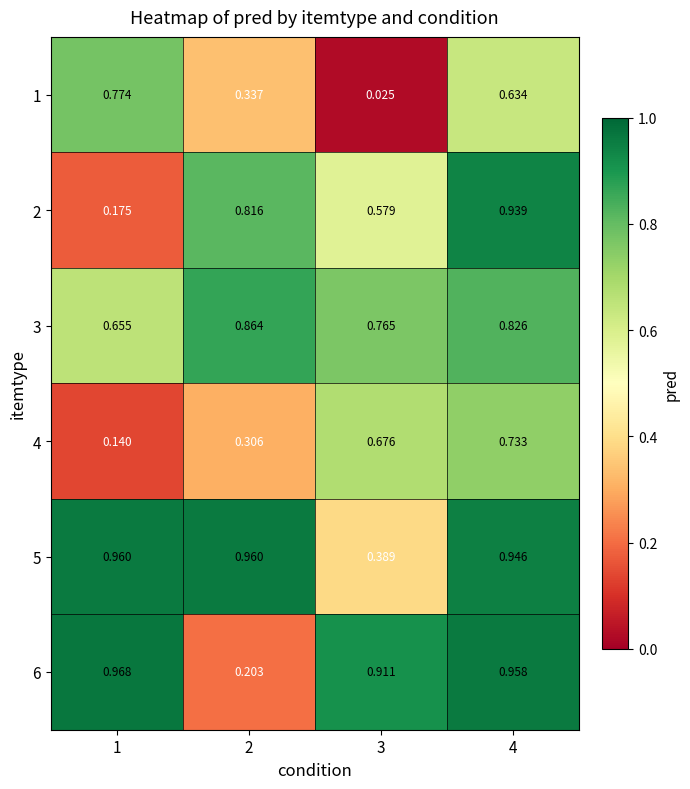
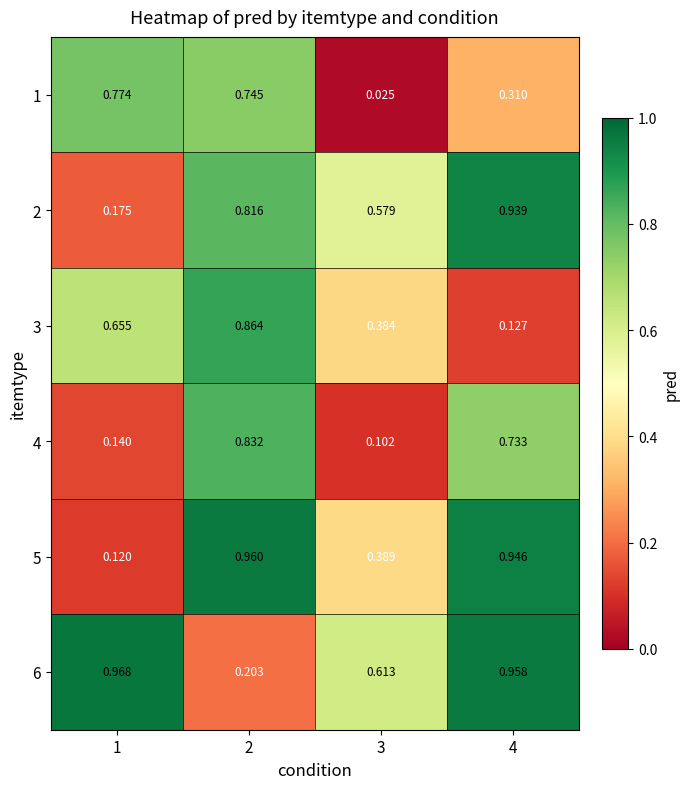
1, 2: 0.337 -> 0.745
1, 4: 0.634 -> 0.310
3, 3: 0.765 -> 0.384
3, 4: 0.826 -> 0.127
4, 2: 0.306 -> 0.832
4, 3: 0.676 -> 0.102
5, 1: 0.960 -> 0.120
6, 3: 0.911 -> 0.613
